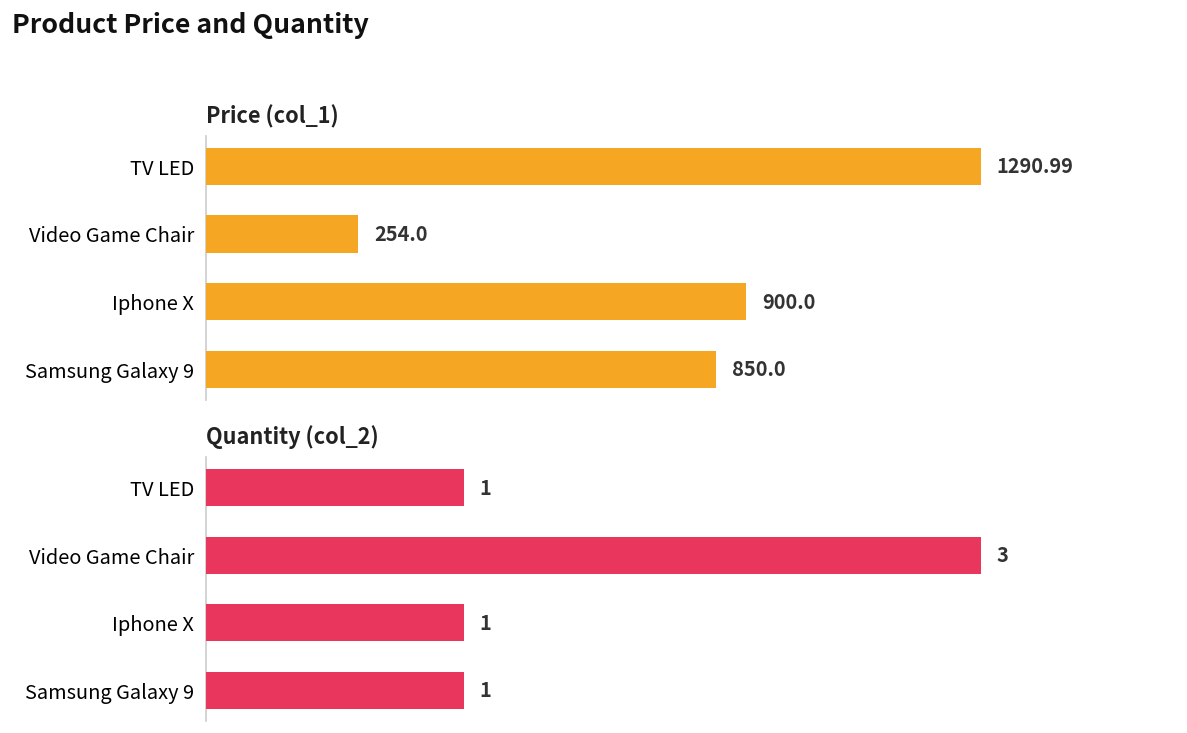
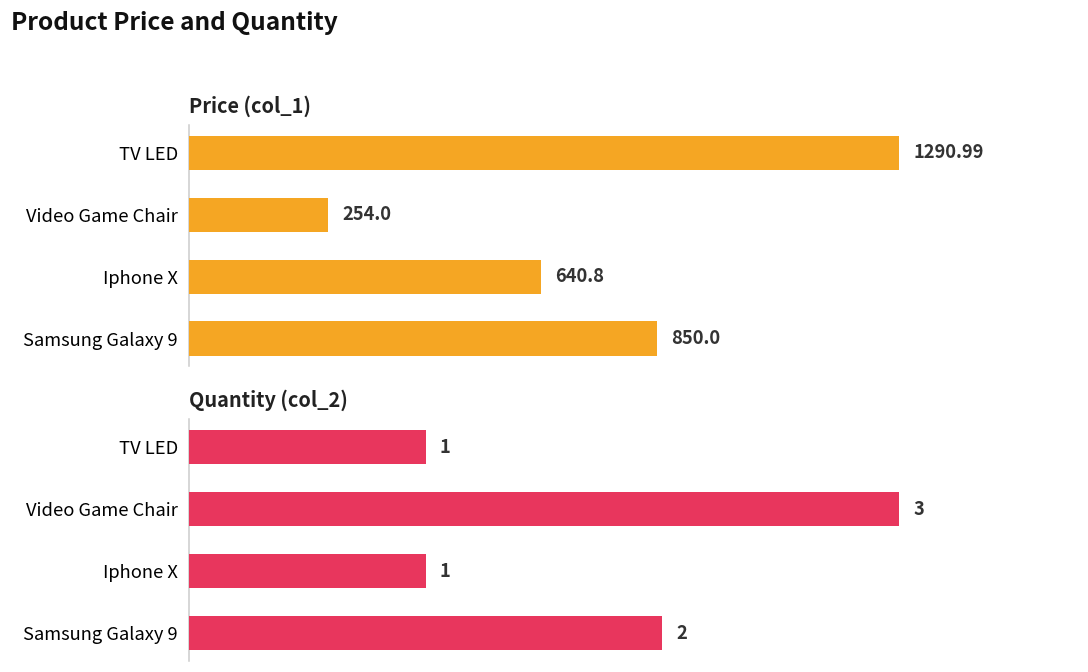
Price (col_1), Iphone X: 900.0 -> 640.8
Quantity (col_2), Samsung Galaxy 9: 1 -> 2
